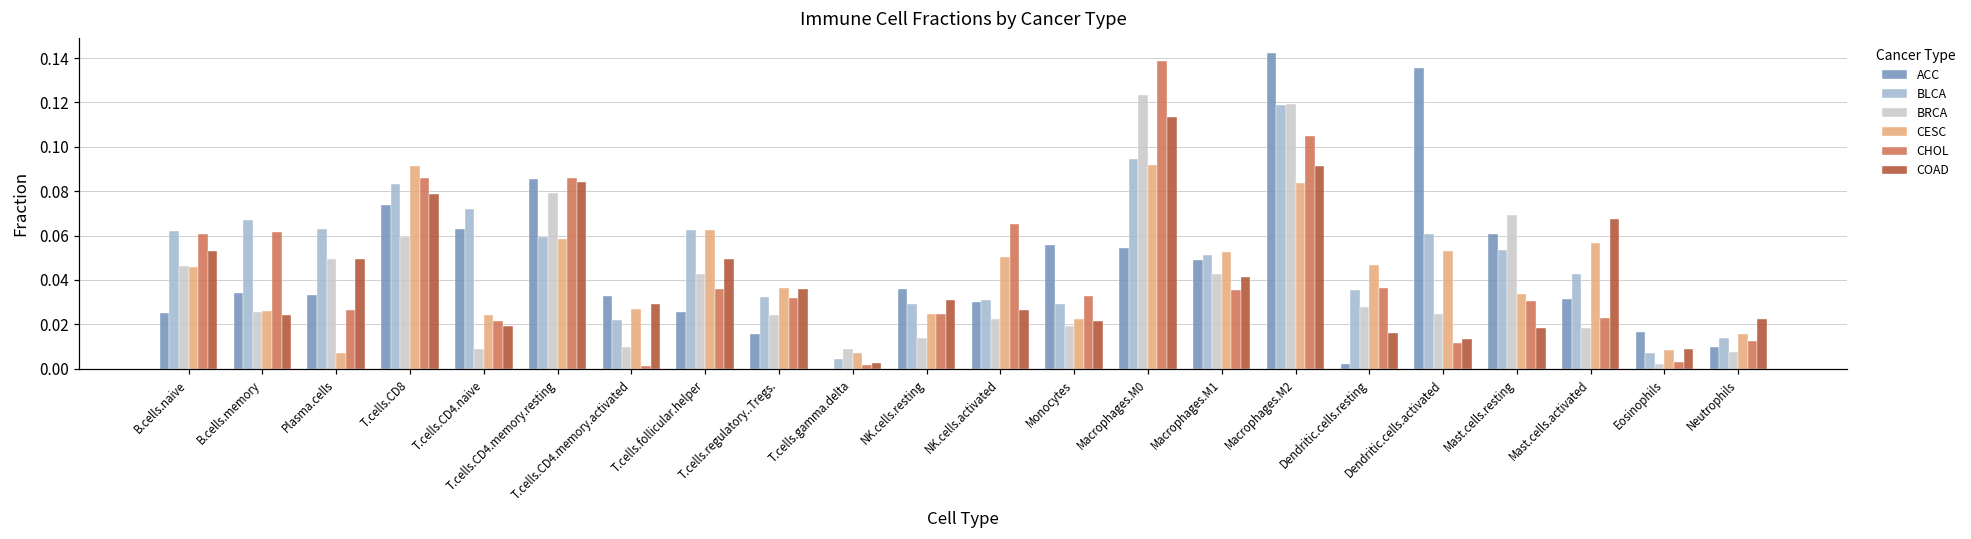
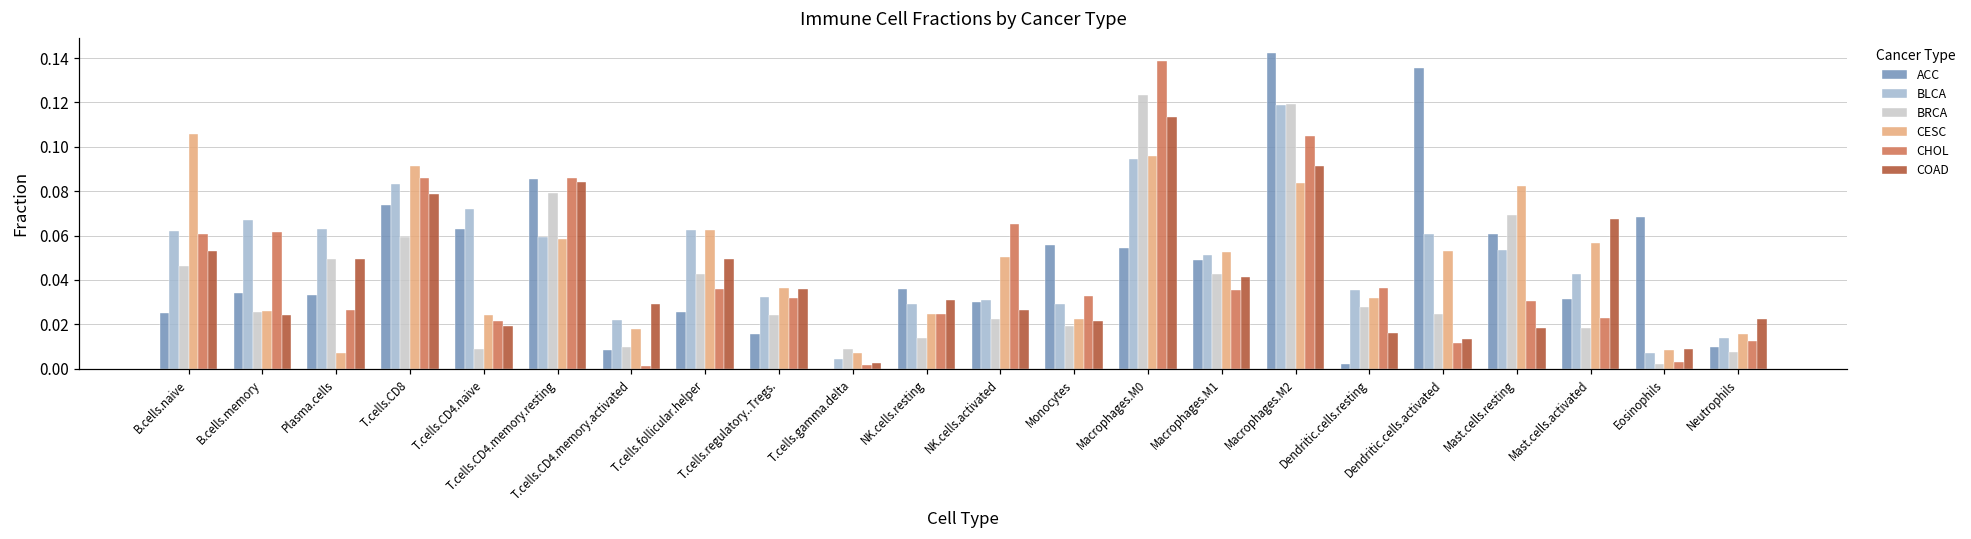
CESC, B.cells.naive: 0.046 -> 0.106
ACC, T.cells.CD4.memory.activated: 0.033 -> 0.008
CESC, T.cells.CD4.memory.activated: 0.027 -> 0.018
CESC, Macrophages.M0: 0.092 -> 0.096
CESC, Dendritic.cells.resting: 0.047 -> 0.032
CESC, Mast.cells.resting: 0.033 -> 0.082
ACC, Eosinophils: 0.016 -> 0.068
